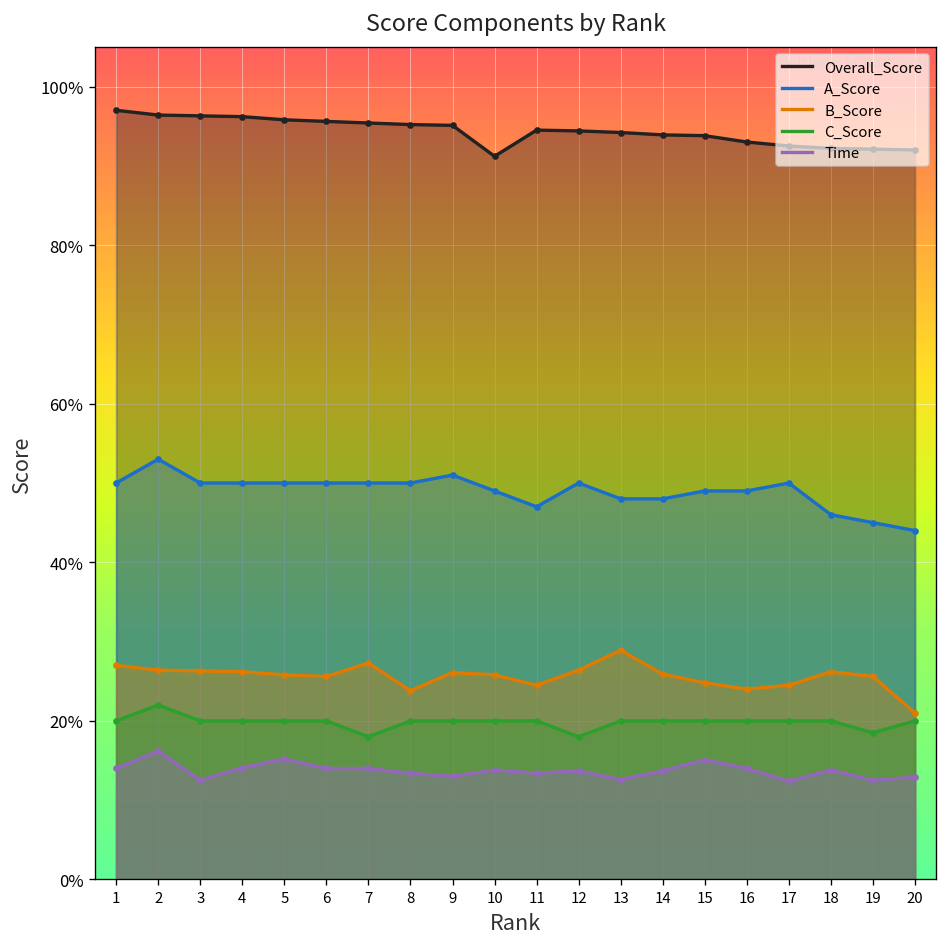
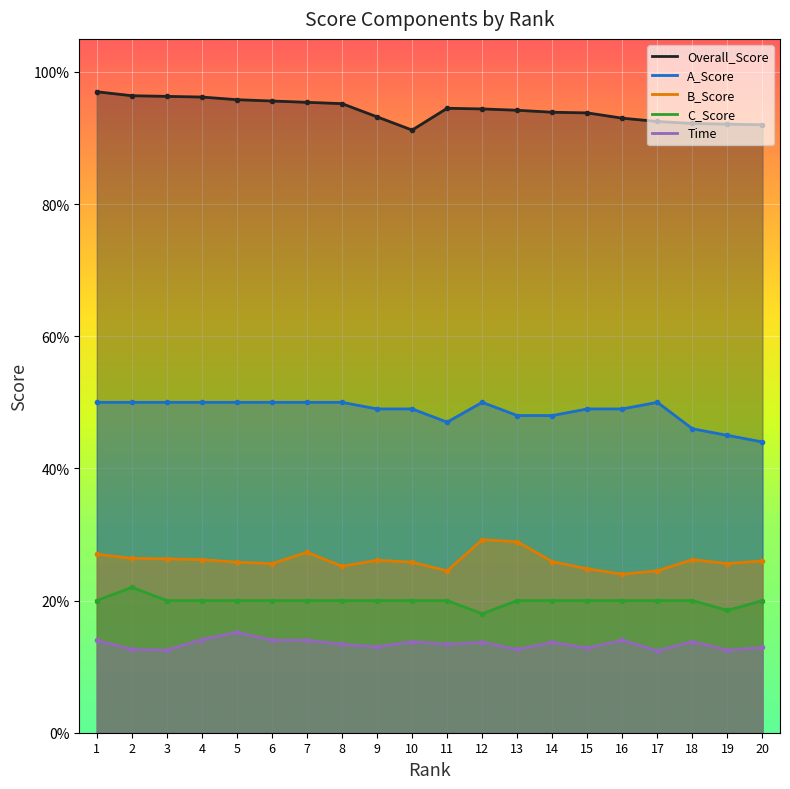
A_Score, 2: 53% -> 50%
Time, 2: 16% -> 13%
C_Score, 7: 18% -> 20%
B_Score, 8: 24% -> 25%
Overall_Score, 9: 95% -> 93%
A_Score, 9: 51% -> 49%
B_Score, 12: 26% -> 29%
Time, 15: 15% -> 13%
B_Score, 20: 21% -> 26%
